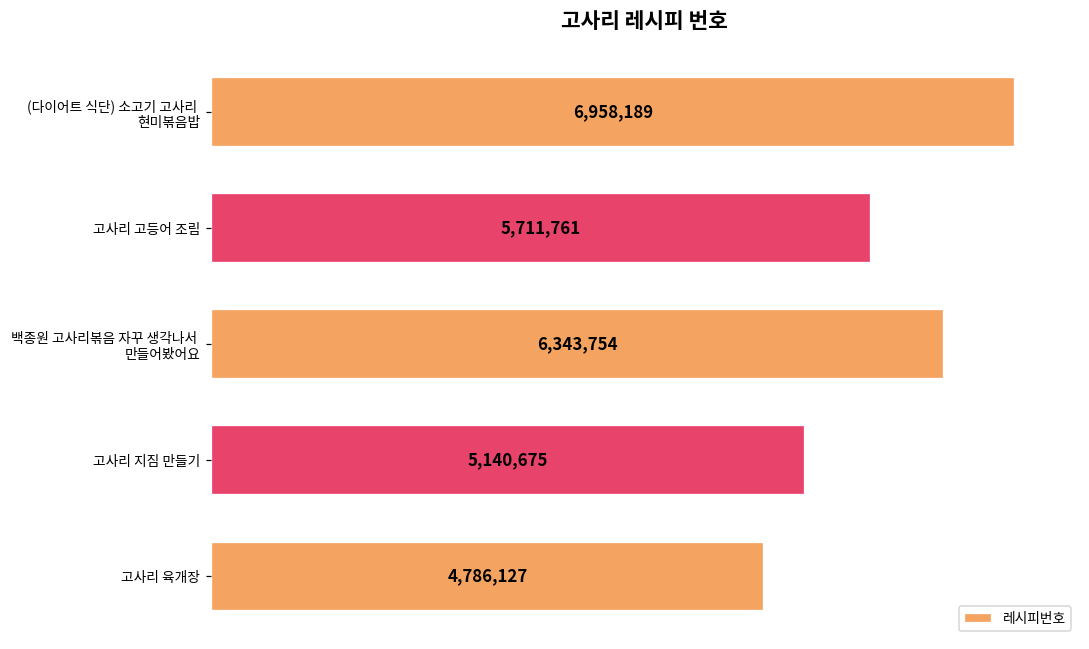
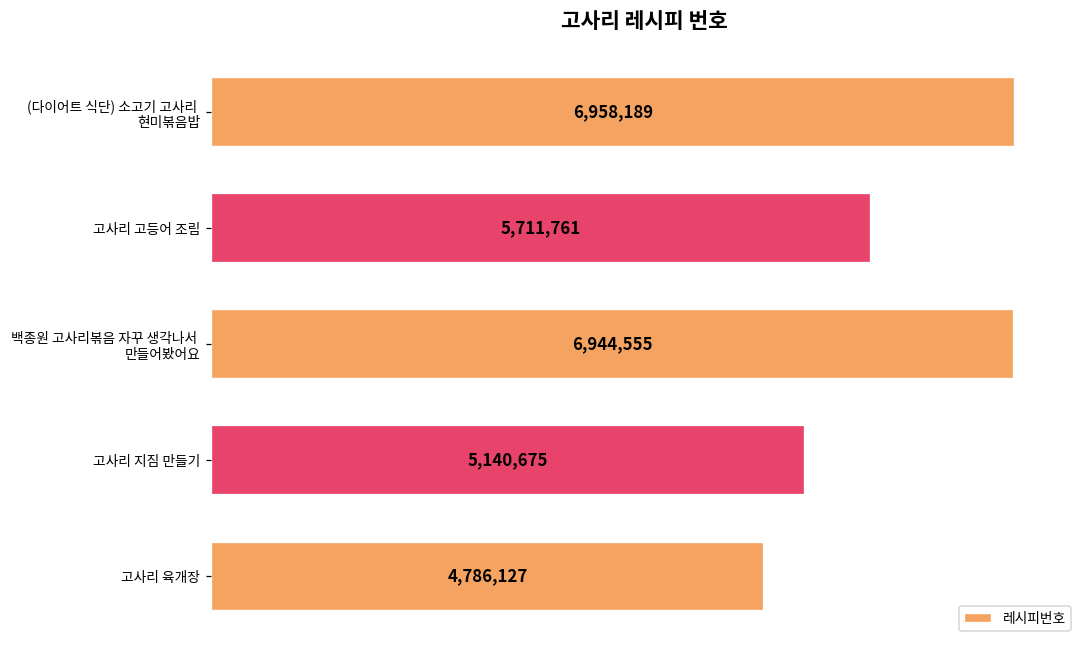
백종원 고사리볶음 자꾸 생각나서 만들어봤어요: 6,343,754 -> 6,944,555
